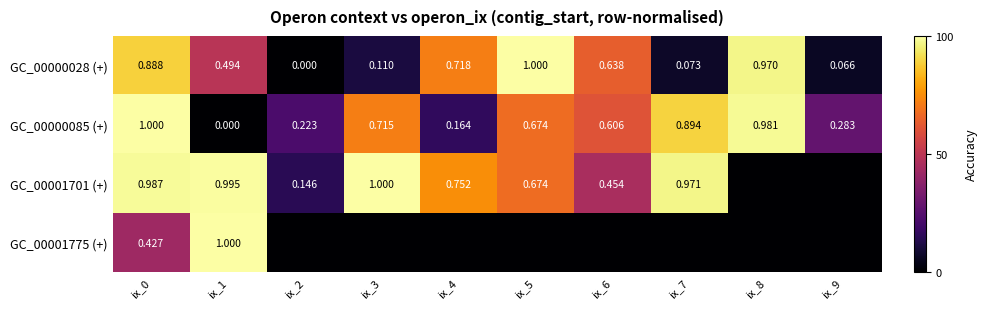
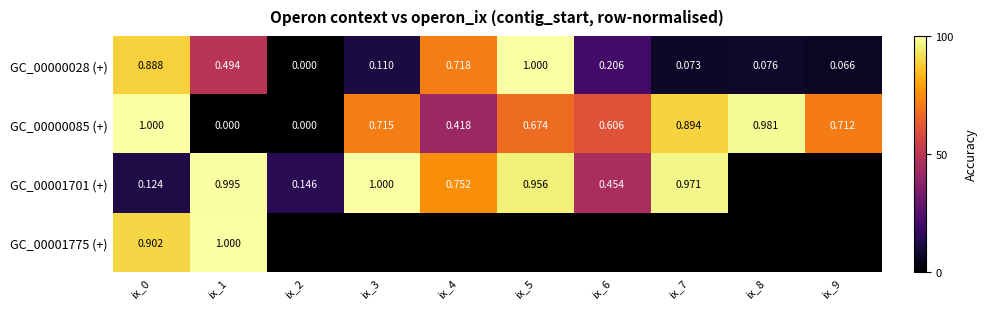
GC_00000028 (+), ix_6: 0.638 -> 0.206
GC_00000028 (+), ix_8: 0.970 -> 0.076
GC_00000085 (+), ix_2: 0.223 -> 0.000
GC_00000085 (+), ix_4: 0.164 -> 0.418
GC_00000085 (+), ix_9: 0.283 -> 0.712
GC_00001701 (+), ix_0: 0.987 -> 0.124
GC_00001701 (+), ix_5: 0.674 -> 0.956
GC_00001775 (+), ix_0: 0.427 -> 0.902
